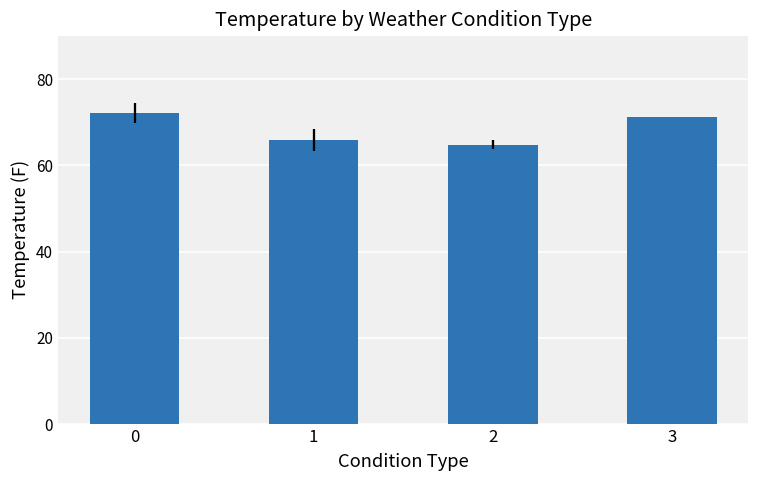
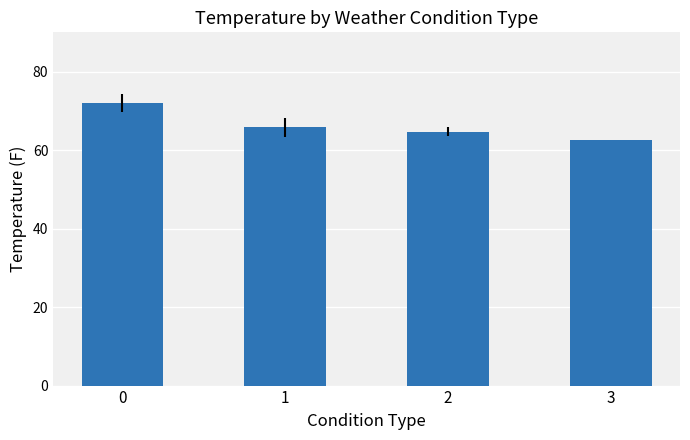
3: 71 -> 63
